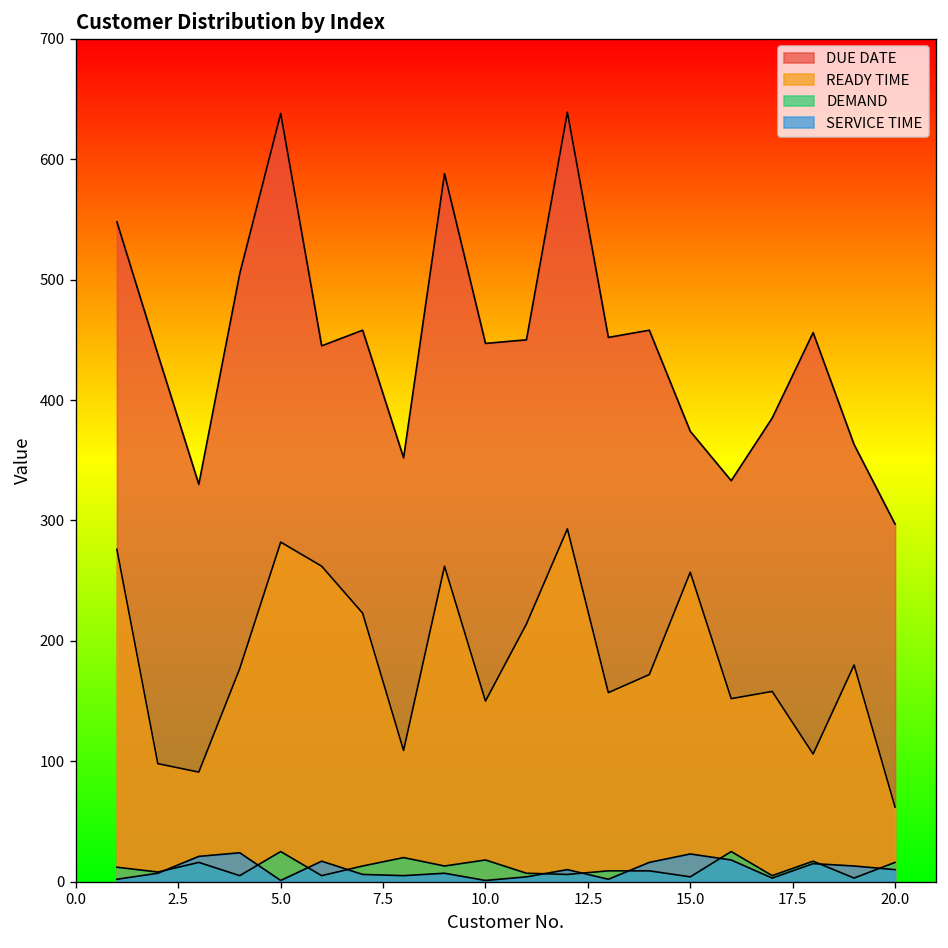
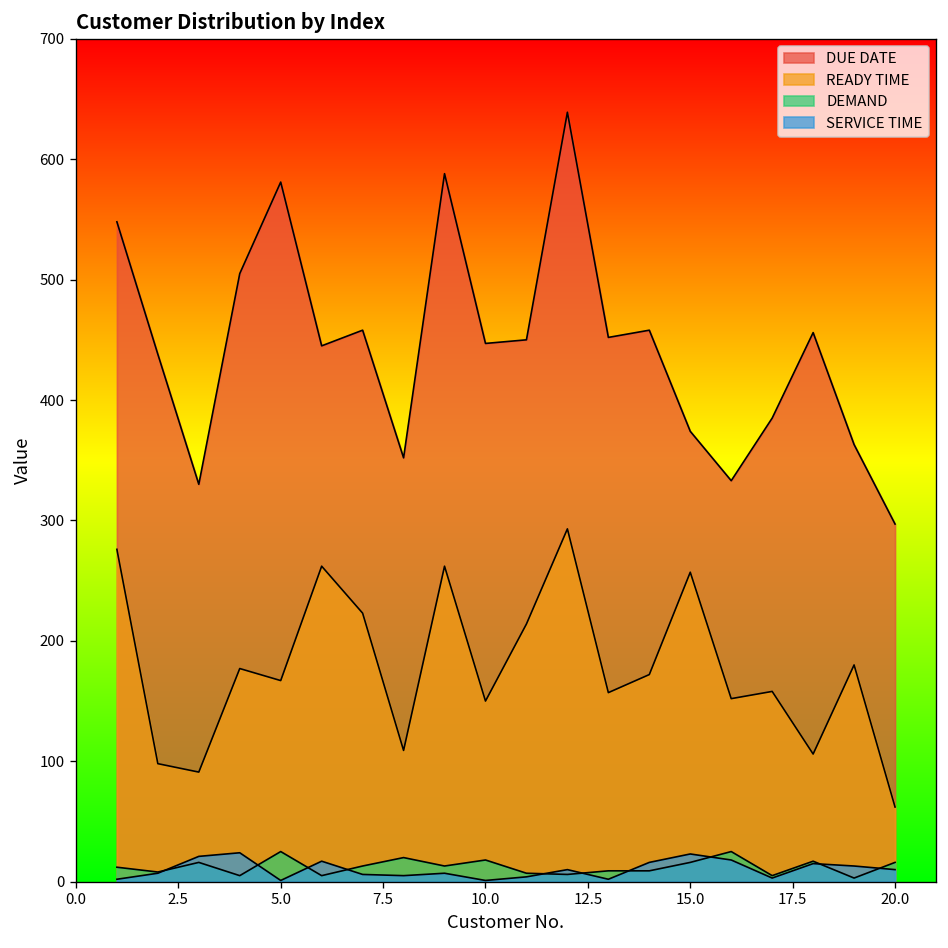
DUE DATE, 5.0: 638 -> 581
READY TIME, 5.0: 282 -> 167
DEMAND, 15.0: 4 -> 16
